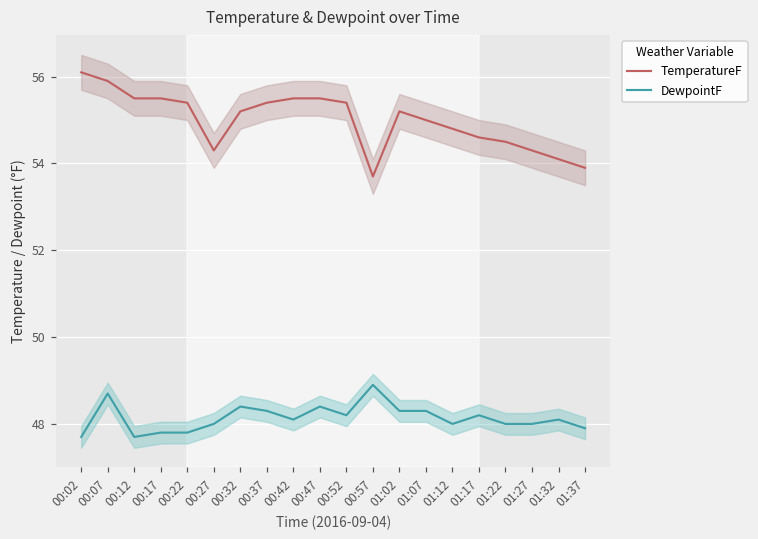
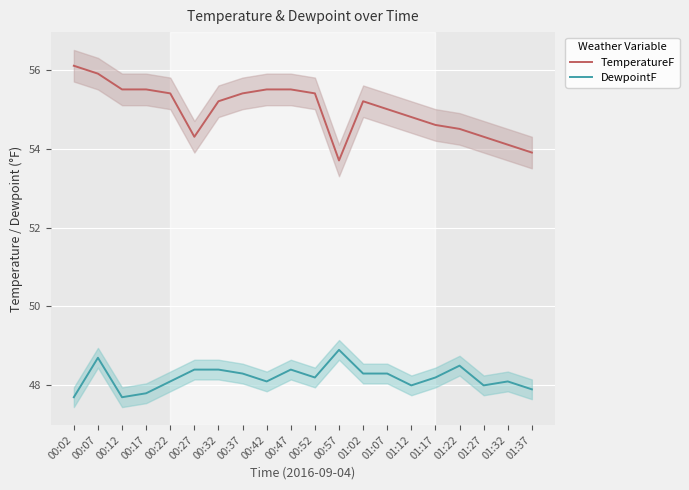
DewpointF, 00:22: 47.8 -> 48.1
DewpointF, 00:27: 48.0 -> 48.4
DewpointF, 01:22: 48.0 -> 48.5
